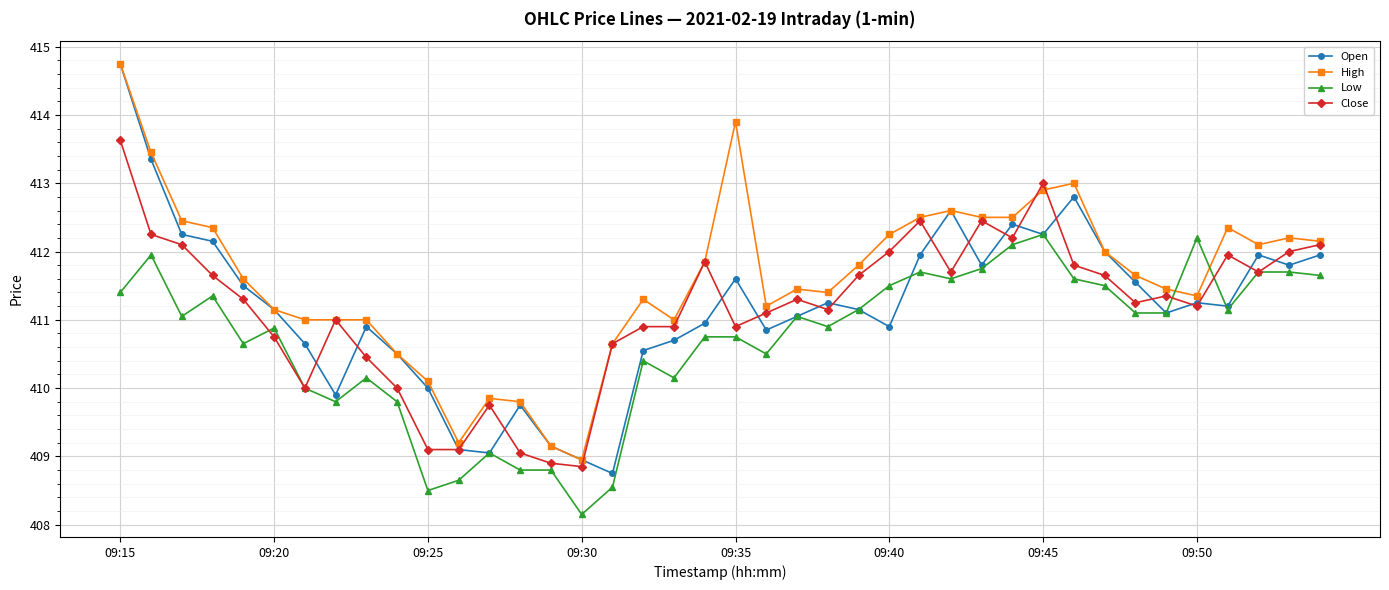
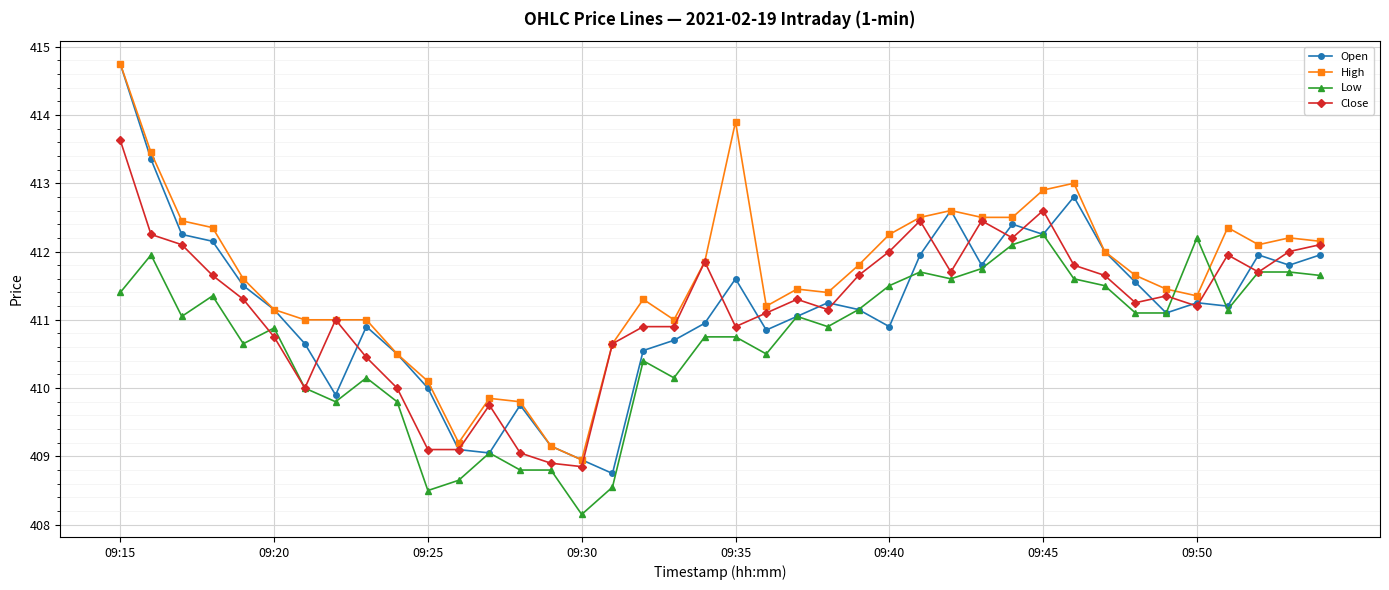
Close, 09:45: 413.0 -> 412.6
